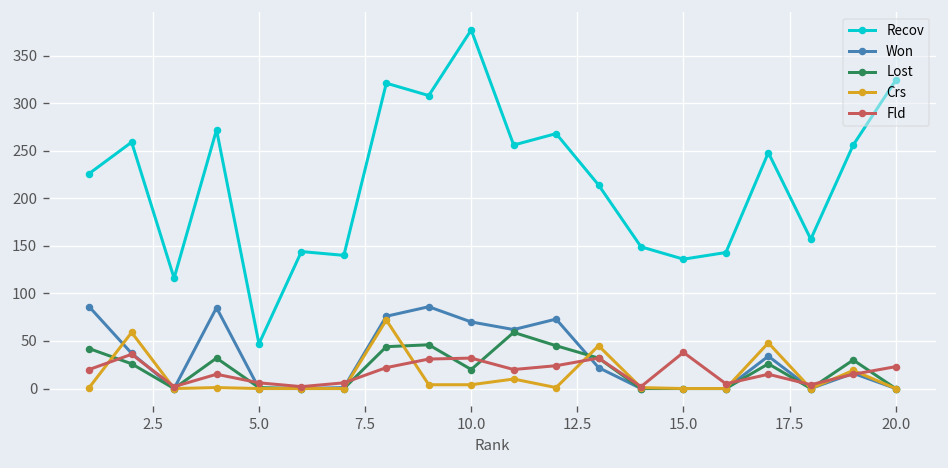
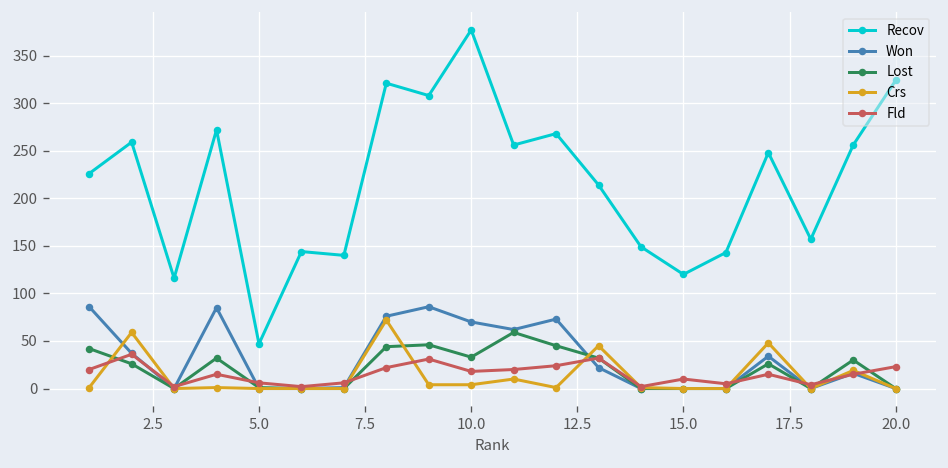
Lost, 10.0: 20 -> 30
Fld, 10.0: 30 -> 20
Recov, 15.0: 140 -> 120
Fld, 15.0: 40 -> 10
